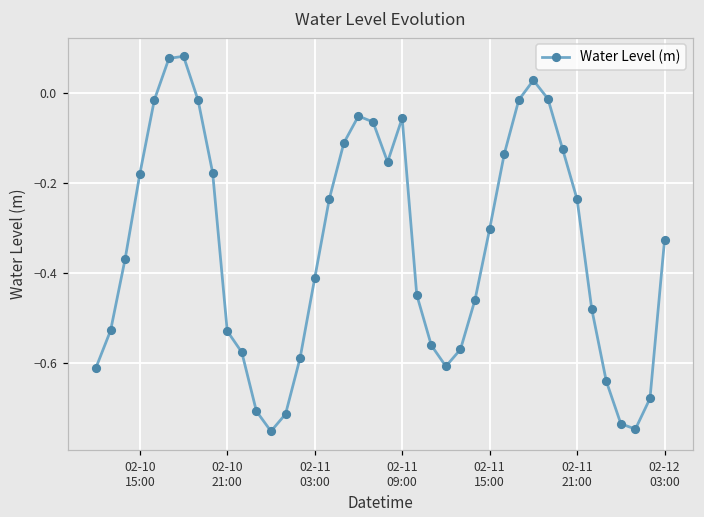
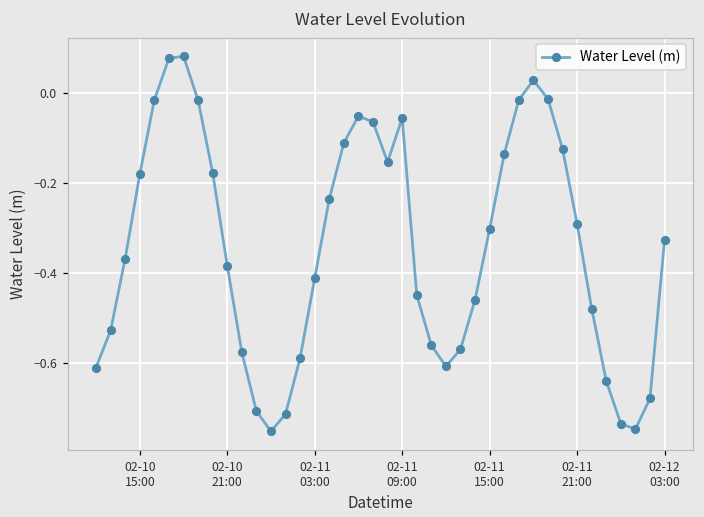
02-10 21:00: -0.53 -> -0.38
02-11 21:00: -0.24 -> -0.29
